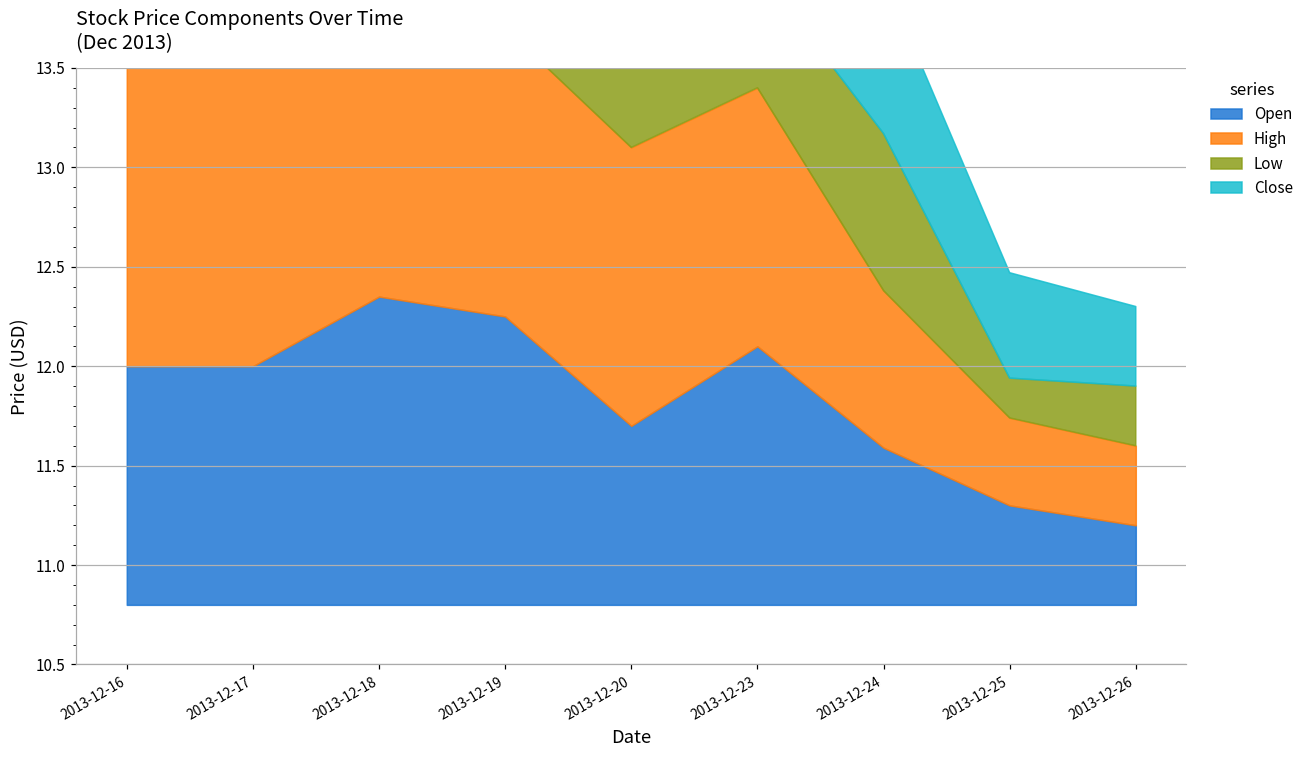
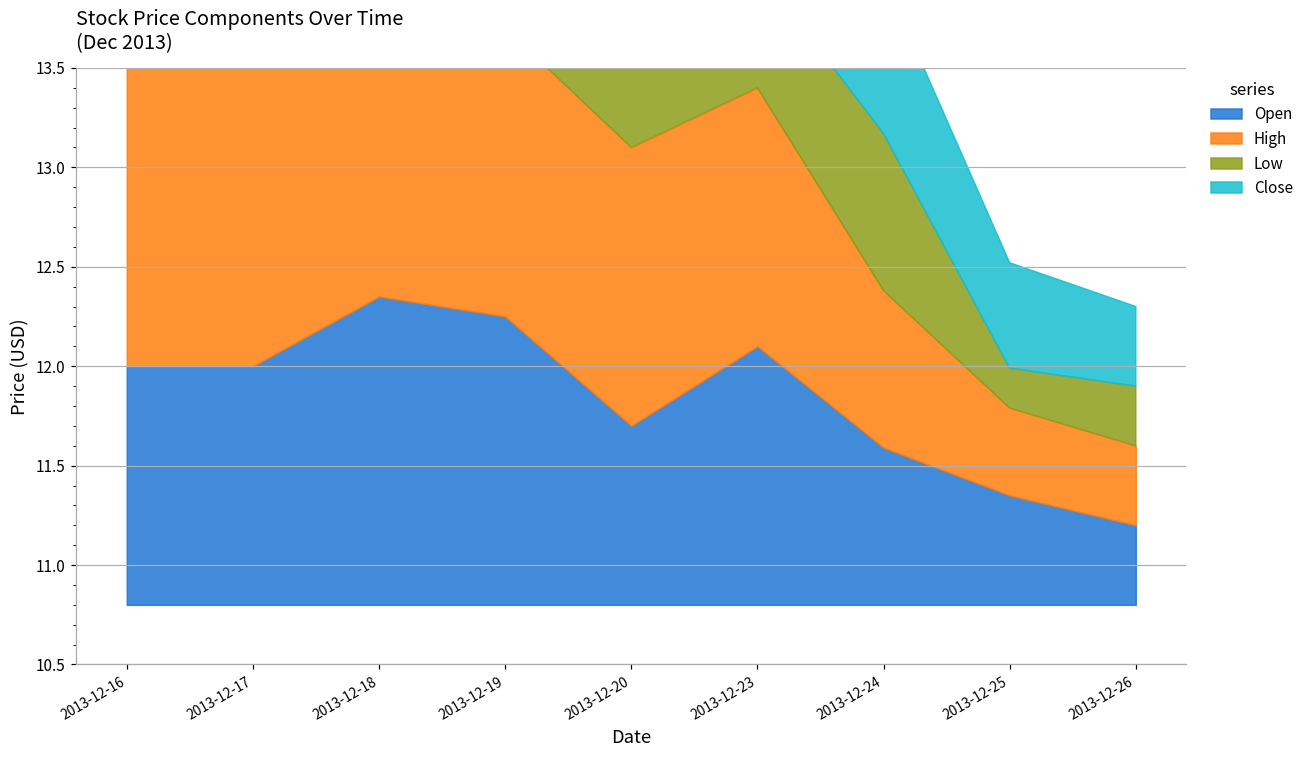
Open, 2013-12-25: 11.30 -> 11.35
